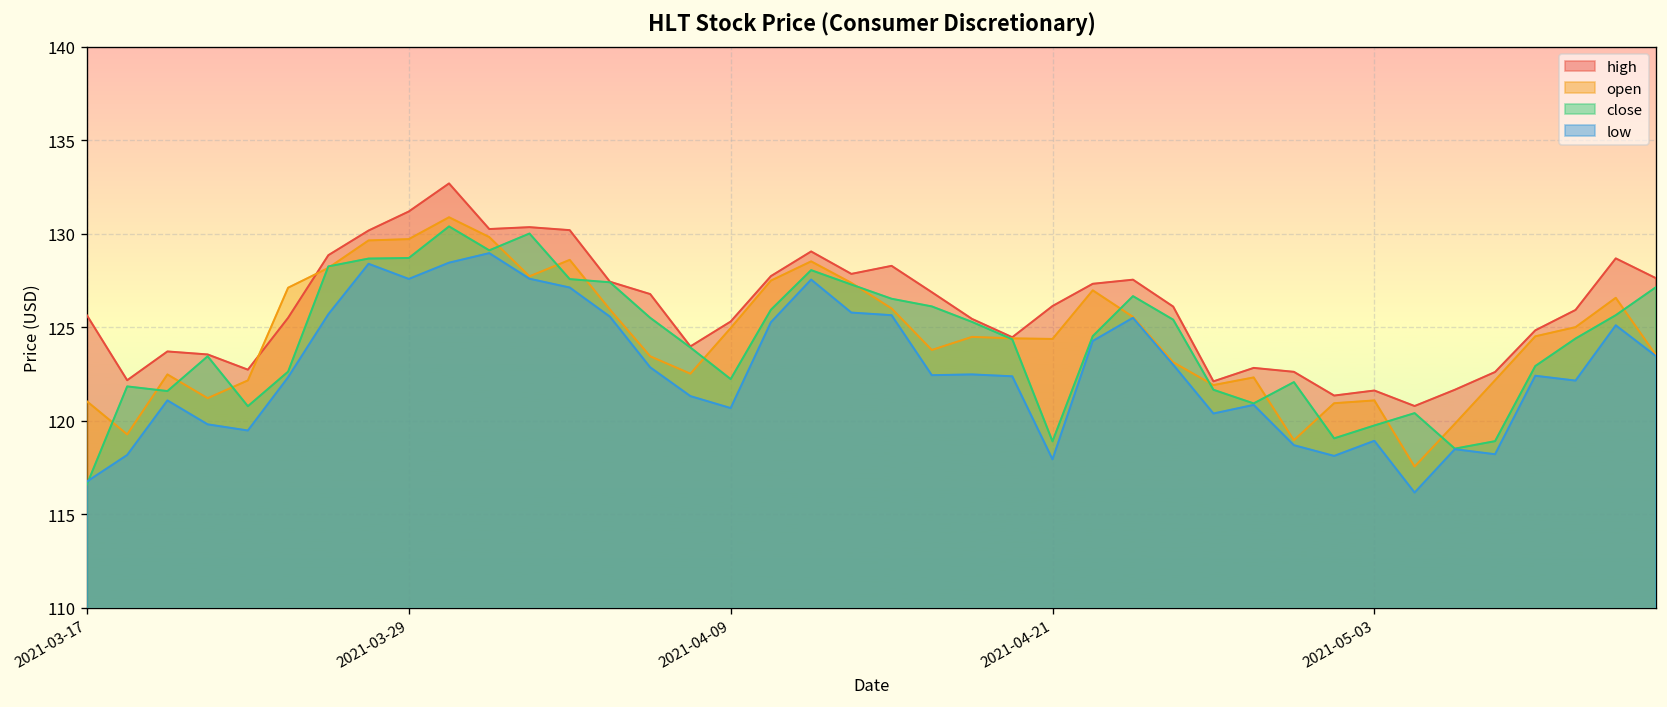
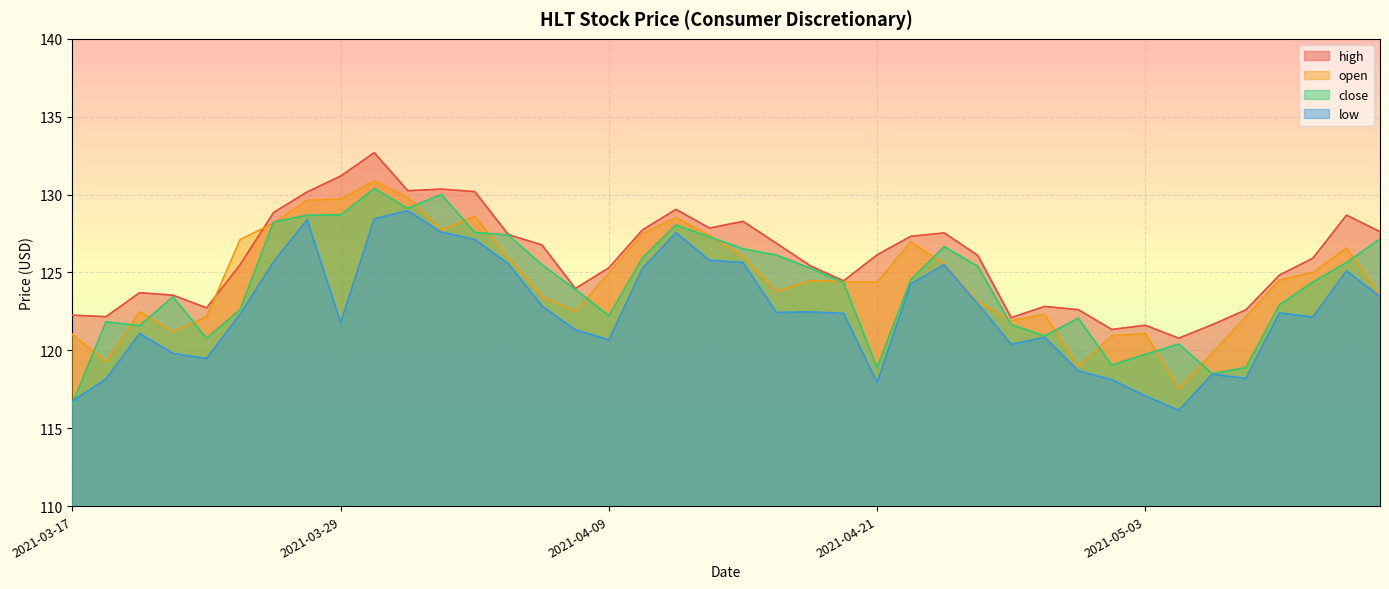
high, 2021-03-17: 125.6 -> 122.3
low, 2021-03-29: 127.6 -> 121.8
low, 2021-05-03: 118.9 -> 117.1
